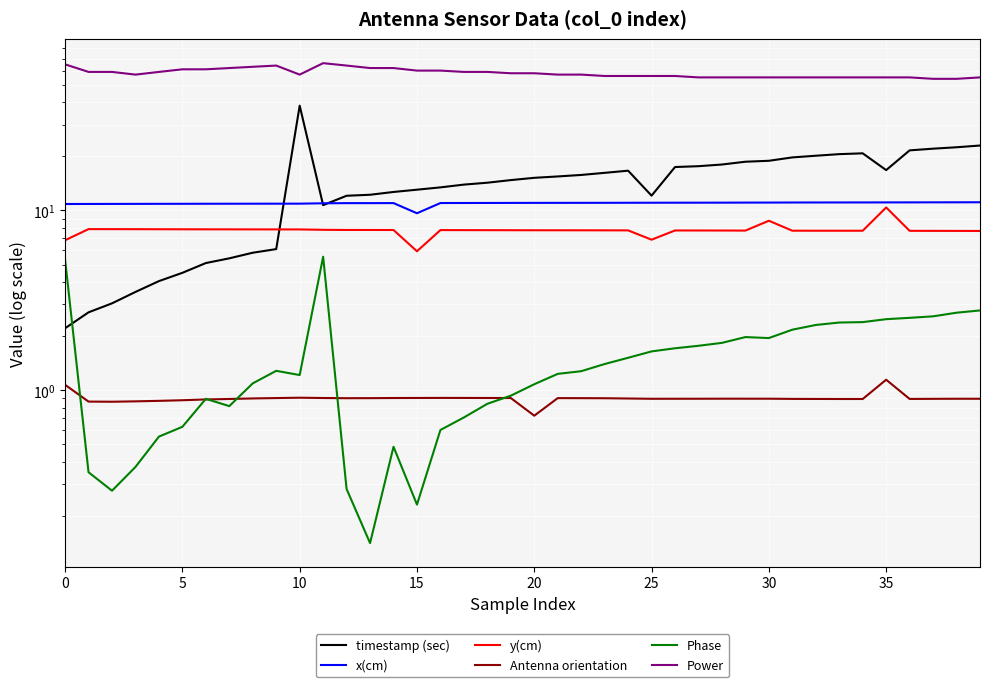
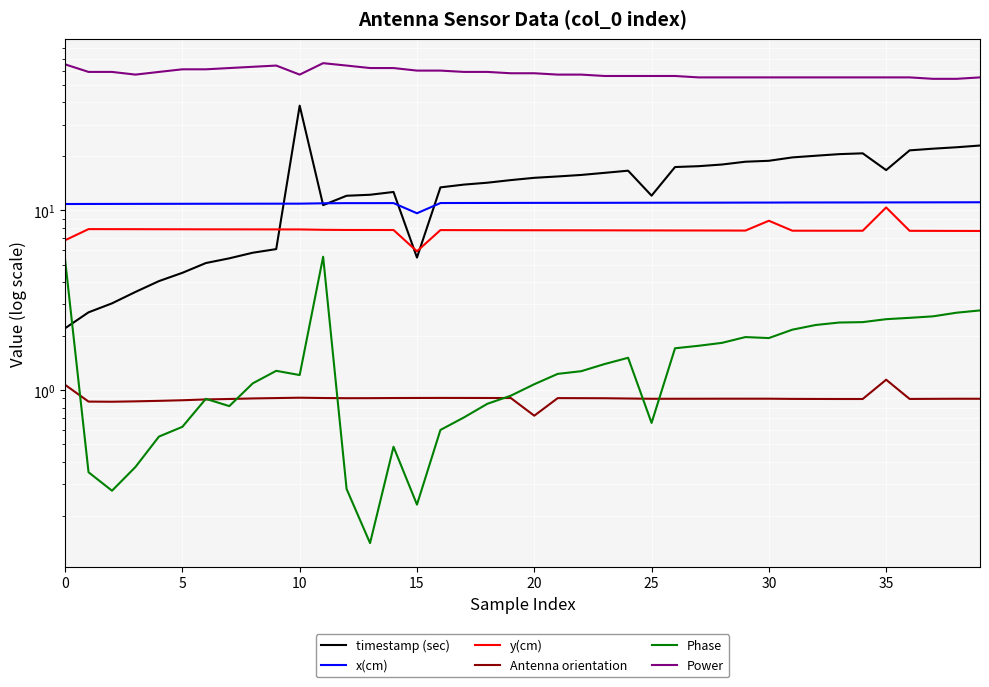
timestamp (sec), 15: 13 -> 5.5
y(cm), 25: 6.9 -> 7.7
Phase, 25: 1.6 -> 0.66
